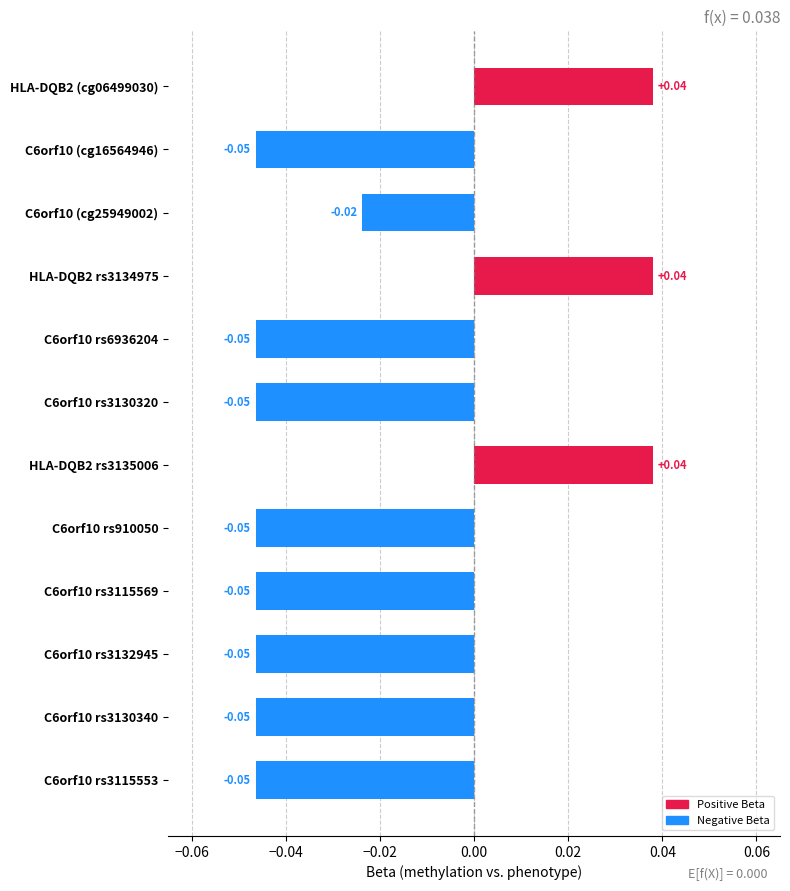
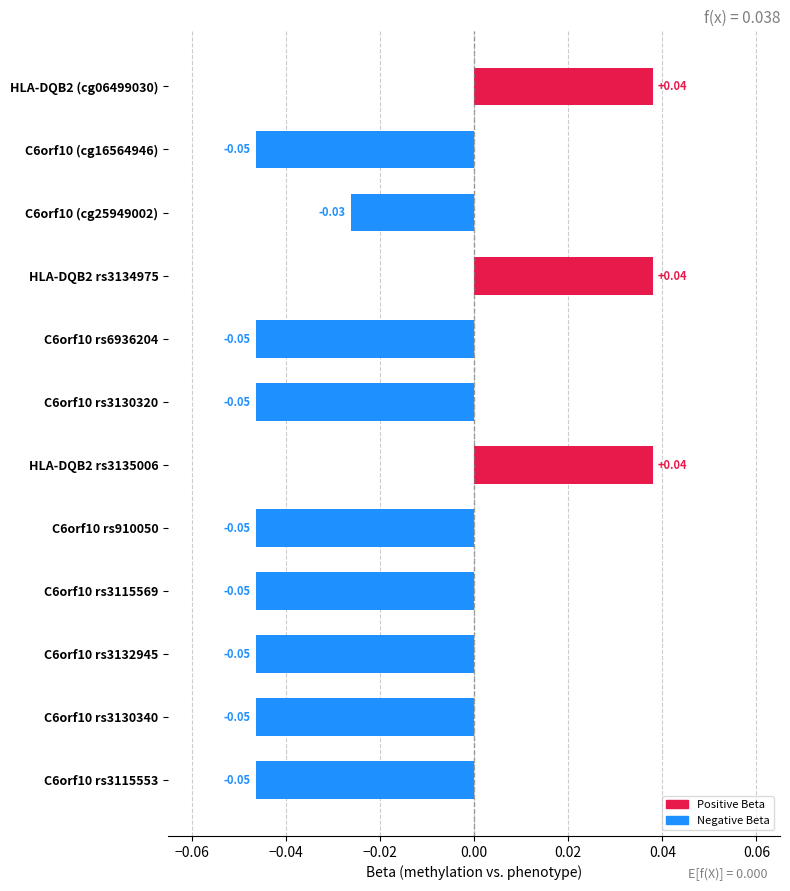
C6orf10 (cg25949002): -0.02 -> -0.03
